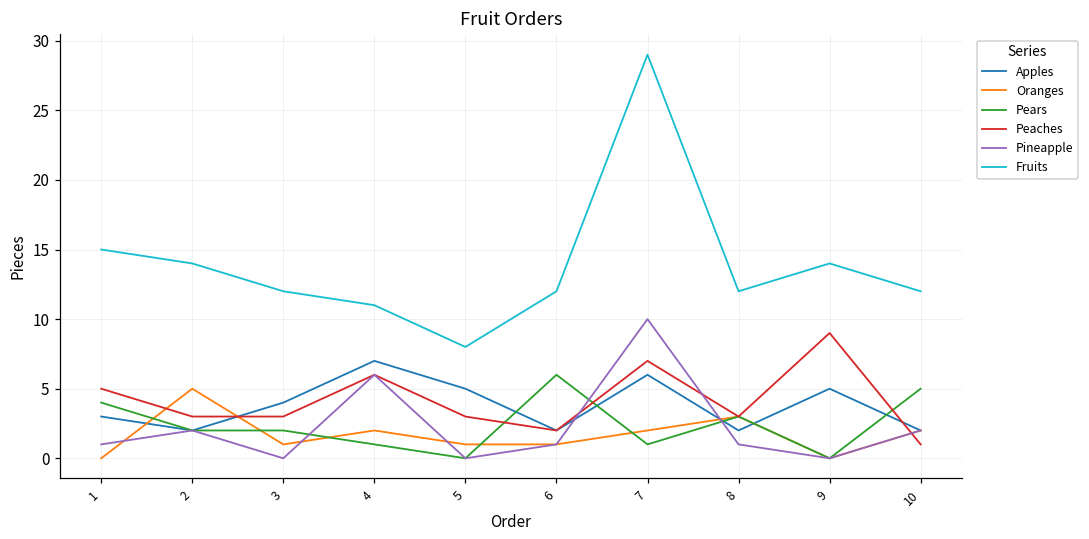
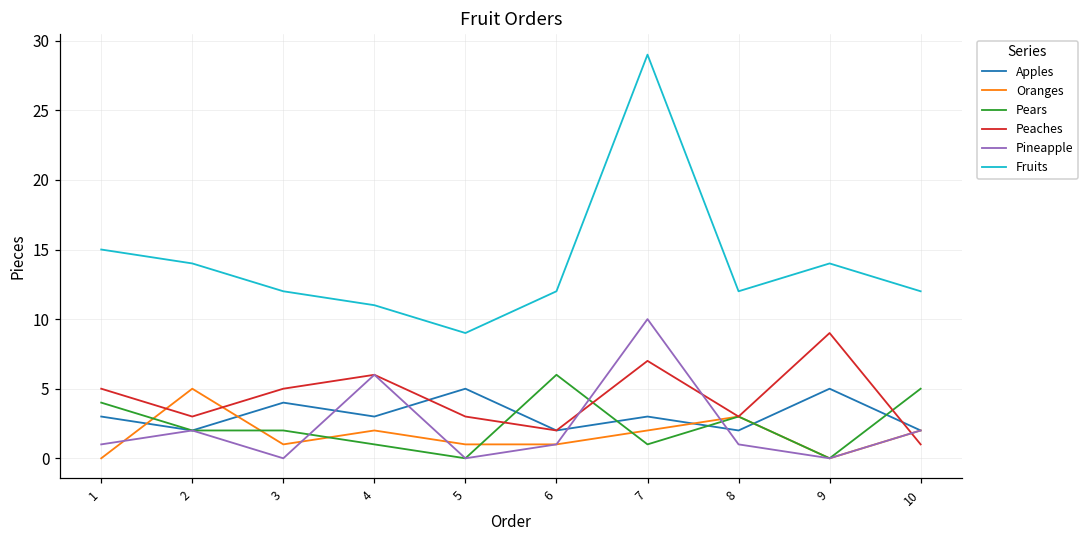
Peaches, 3: 3 -> 5
Apples, 4: 7 -> 3
Fruits, 5: 8 -> 9
Apples, 7: 6 -> 3
